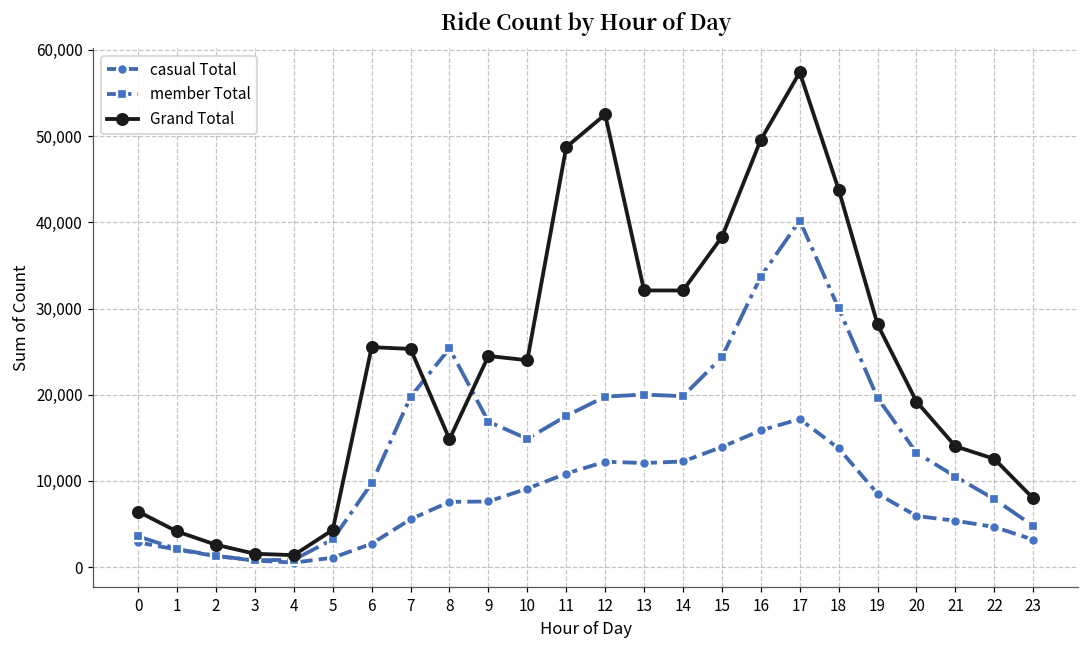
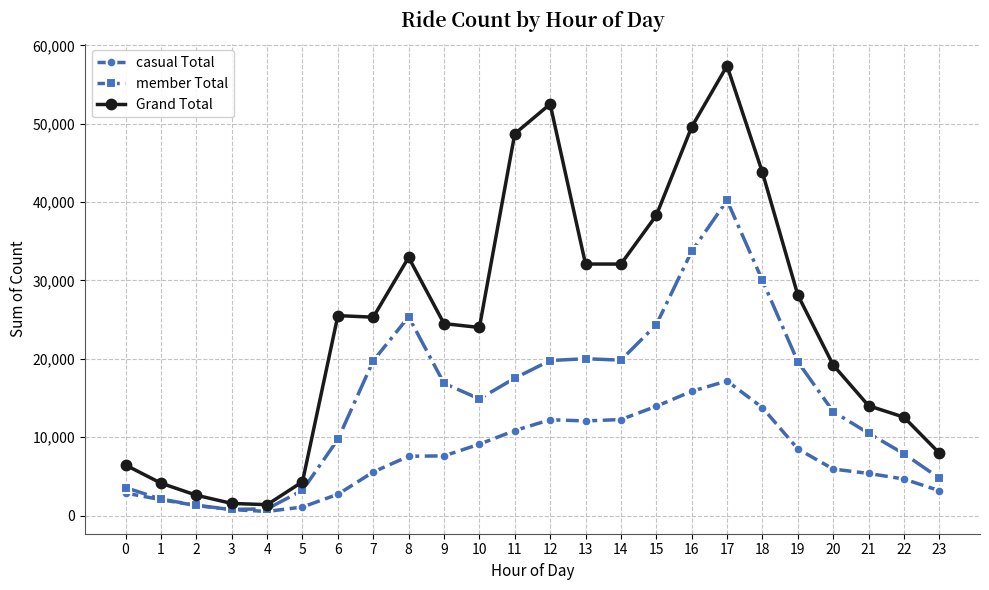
Grand Total, 8: 15,000 -> 33,000
